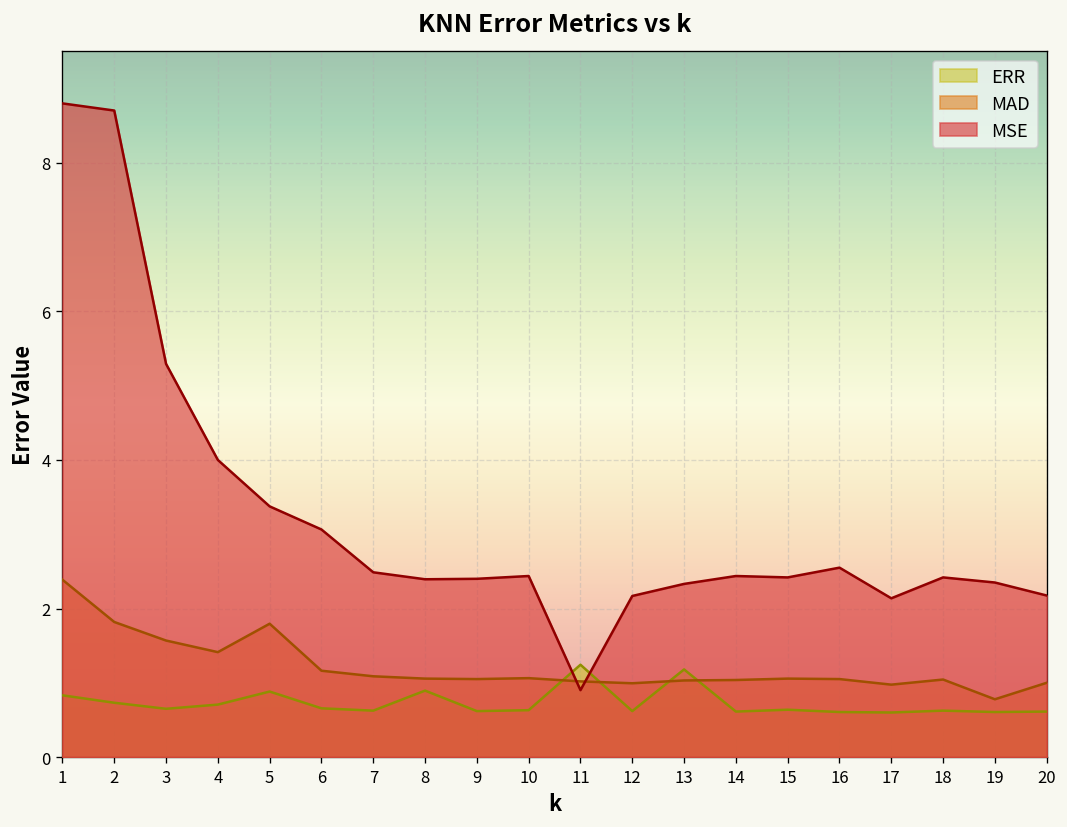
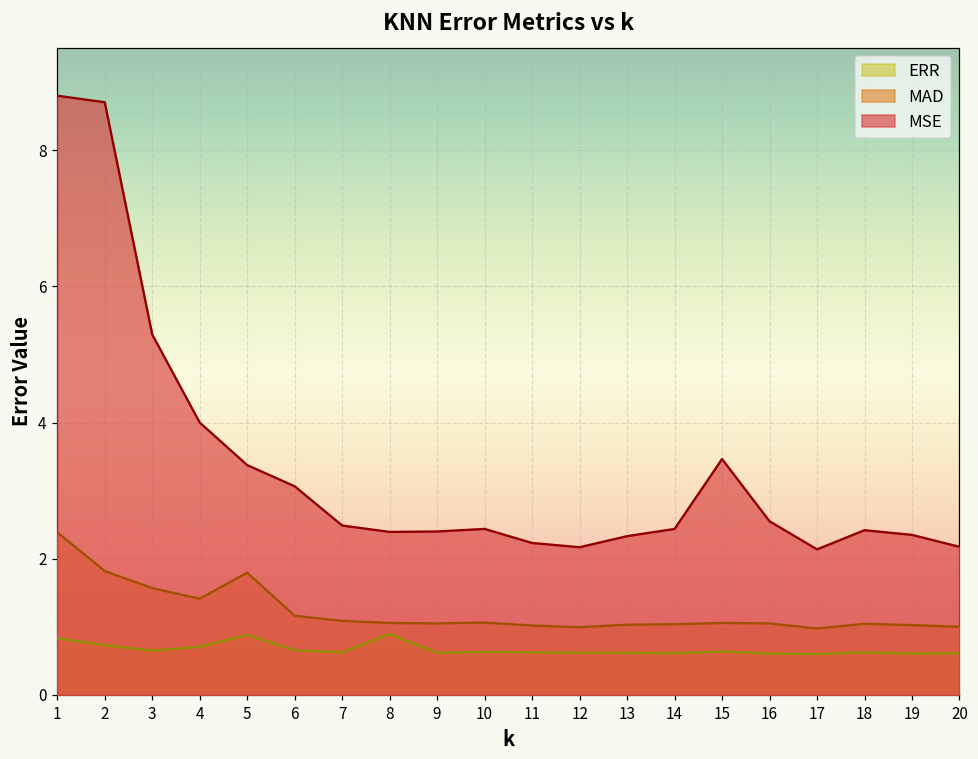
ERR, 11: 1.2 -> 0.6
MSE, 11: 0.9 -> 2.2
ERR, 13: 1.2 -> 0.6
MSE, 15: 2.4 -> 3.5
MAD, 19: 0.8 -> 1.0
